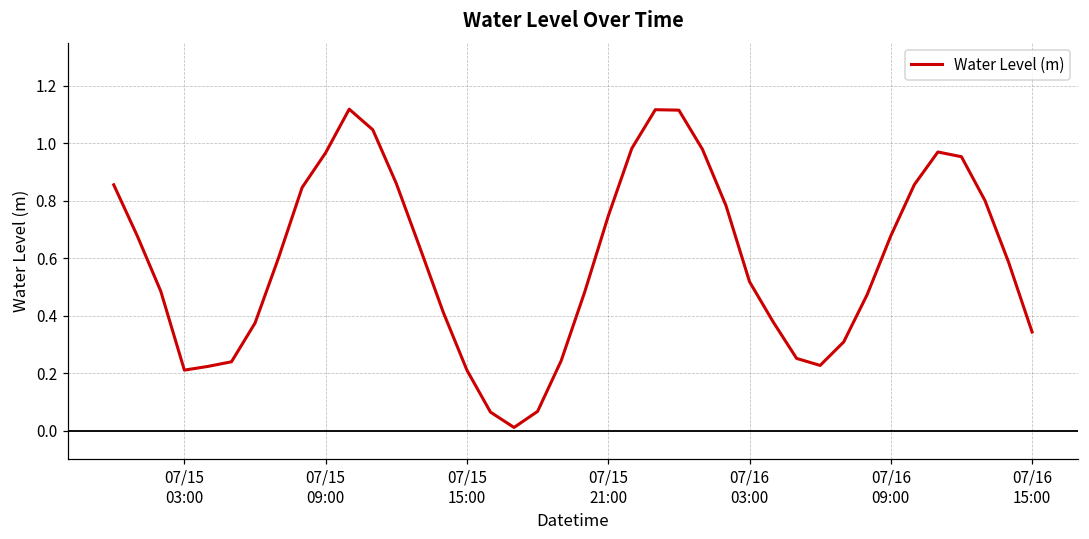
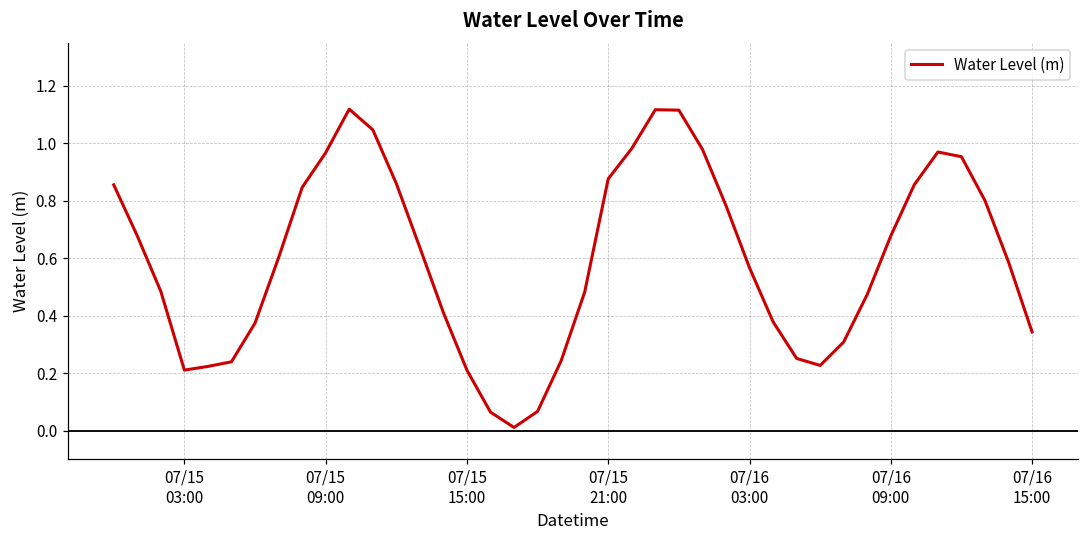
07/15 21:00: 0.75 -> 0.88
07/16 03:00: 0.52 -> 0.57
